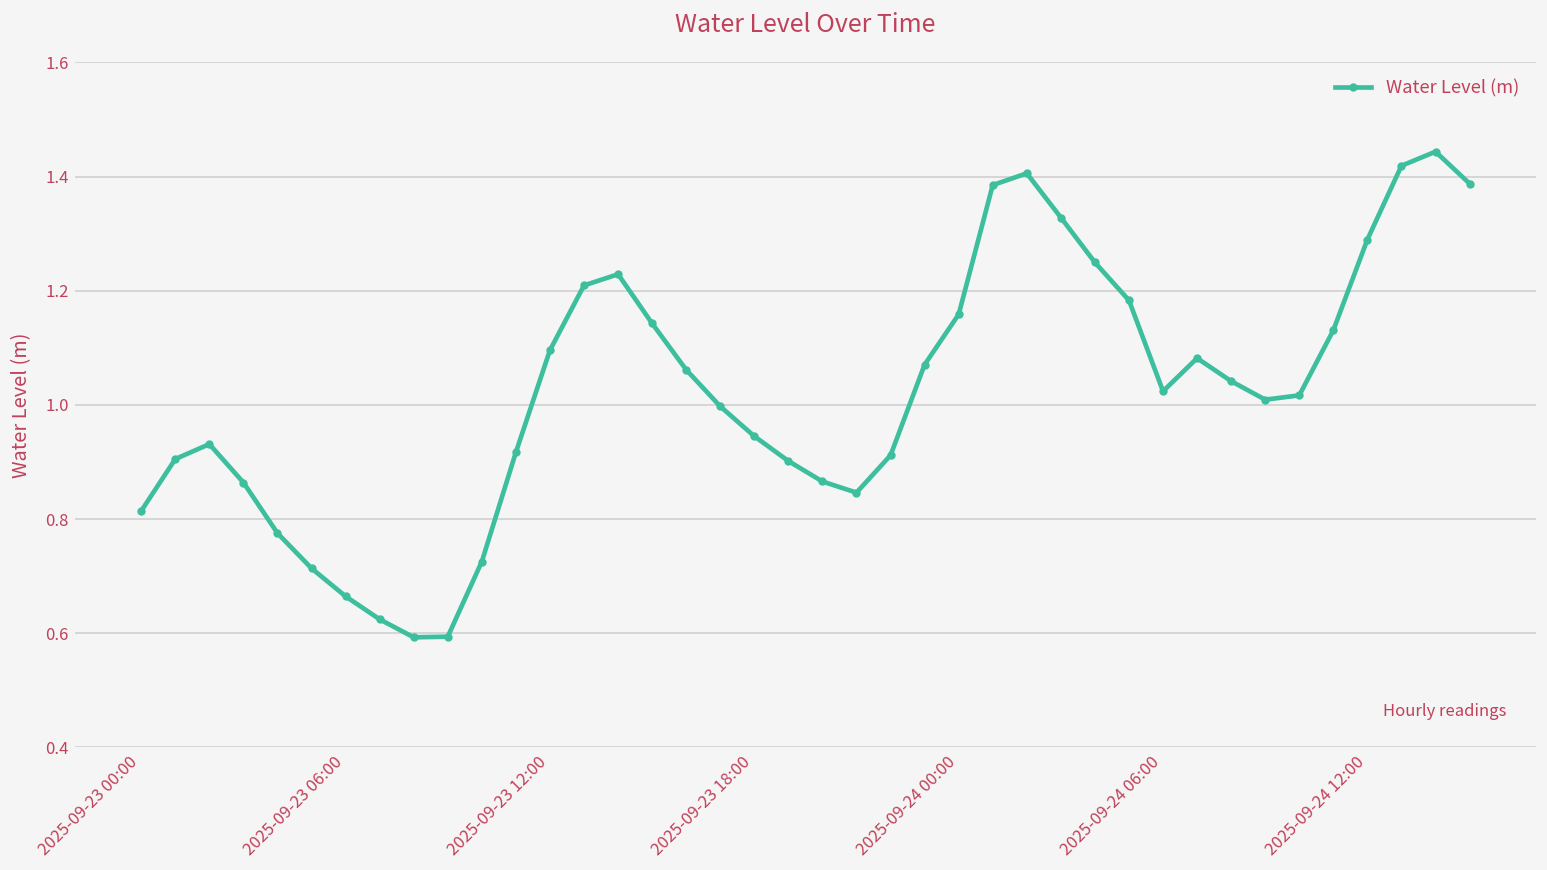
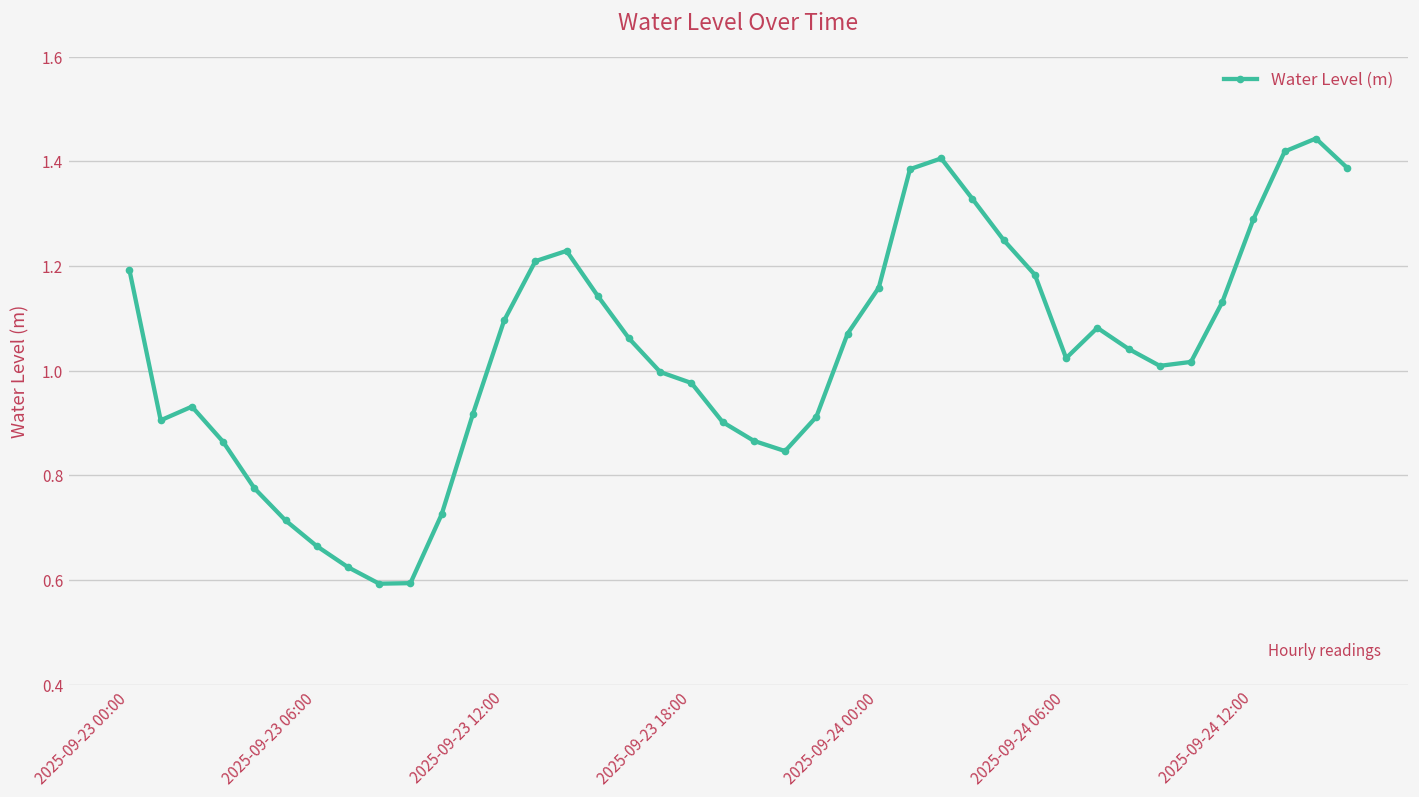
2025-09-23 00:00: 0.81 -> 1.19
2025-09-23 18:00: 0.95 -> 0.98
